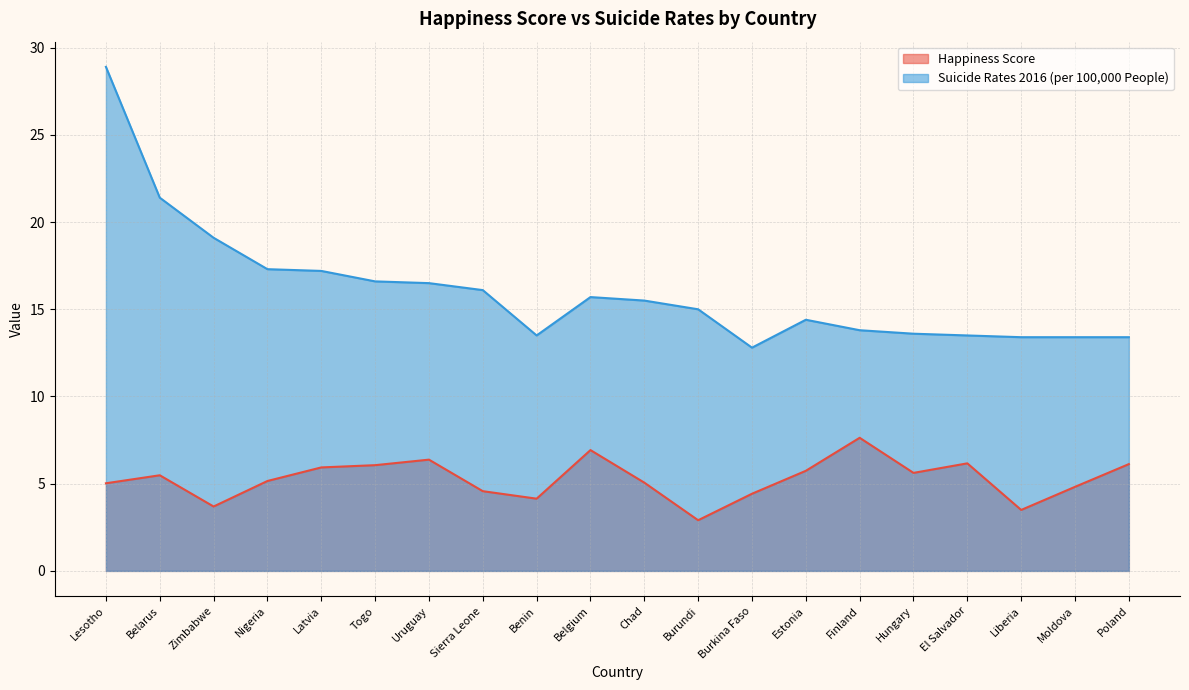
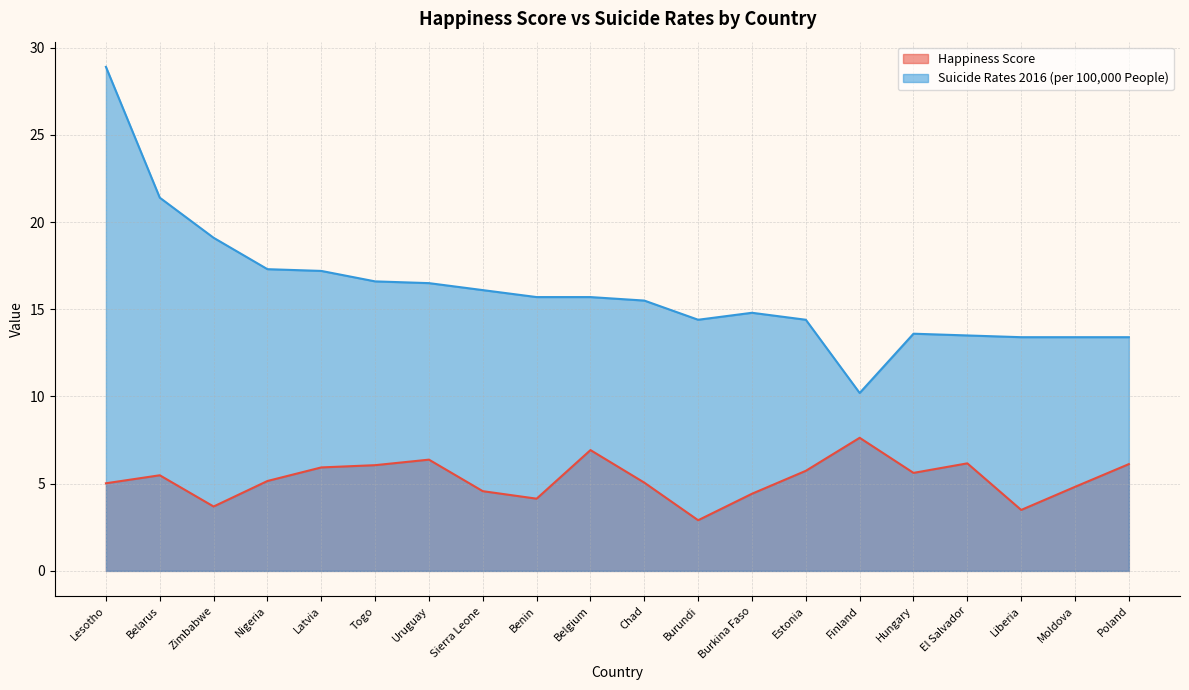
Suicide Rates 2016 (per 100,000 People), Benin: 13.5 -> 15.7
Suicide Rates 2016 (per 100,000 People), Burundi: 15.0 -> 14.4
Suicide Rates 2016 (per 100,000 People), Burkina Faso: 12.8 -> 14.8
Suicide Rates 2016 (per 100,000 People), Finland: 13.8 -> 10.2
